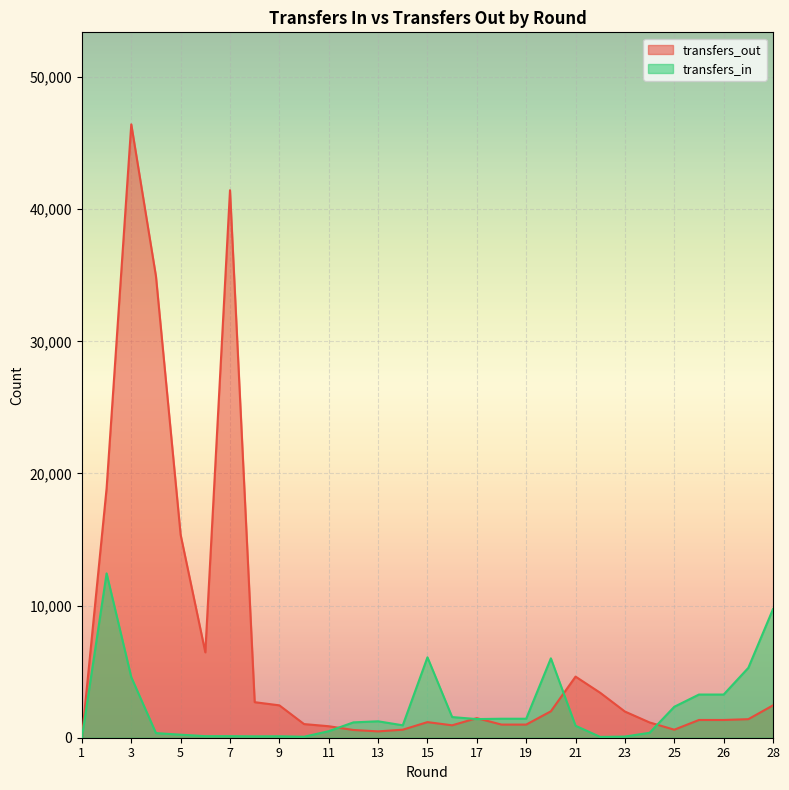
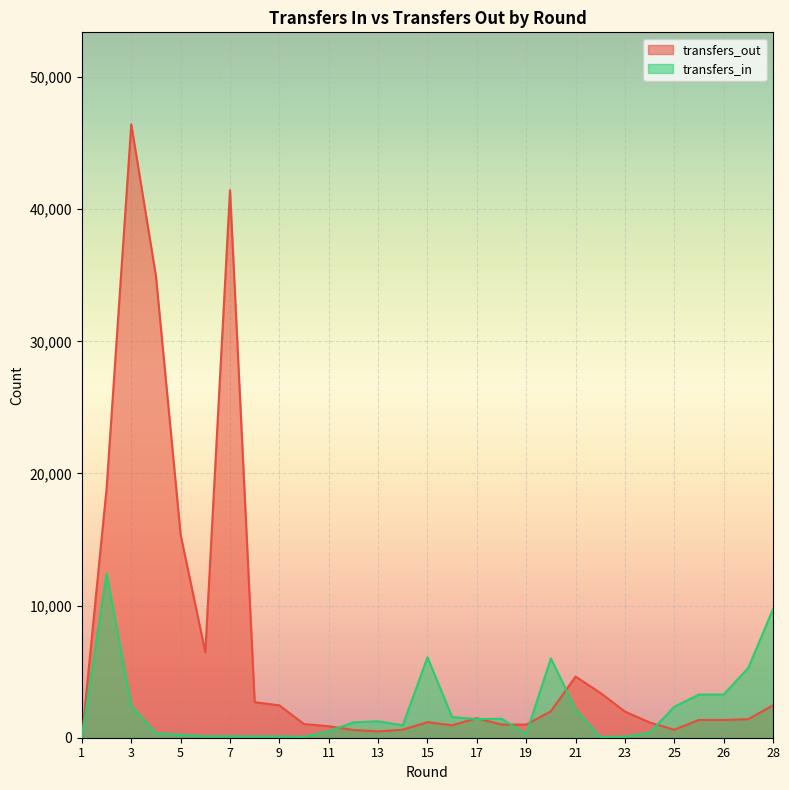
transfers_in, 3: 4,600 -> 2,400
transfers_in, 19: 1,400 -> 300
transfers_in, 21: 900 -> 2,200
